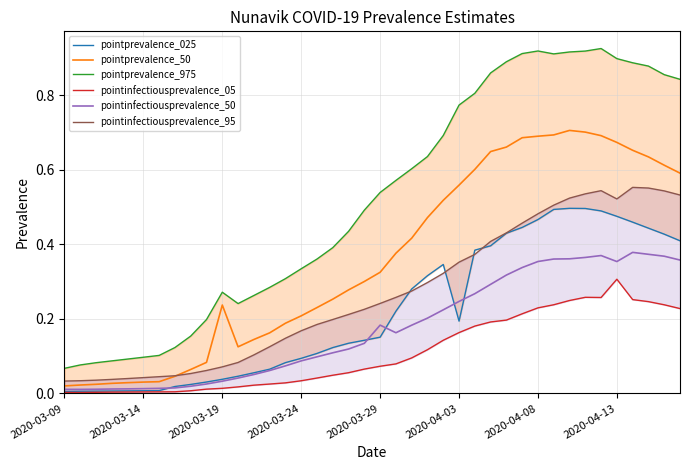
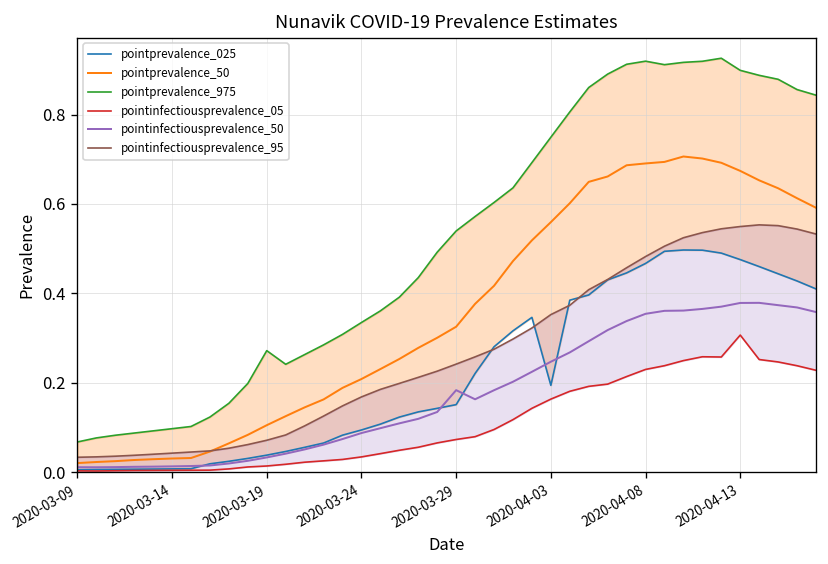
pointprevalence_50, 2020-03-19: 0.24 -> 0.10
pointprevalence_975, 2020-04-03: 0.77 -> 0.75
pointinfectiousprevalence_50, 2020-04-13: 0.35 -> 0.38
pointinfectiousprevalence_95, 2020-04-13: 0.52 -> 0.55
